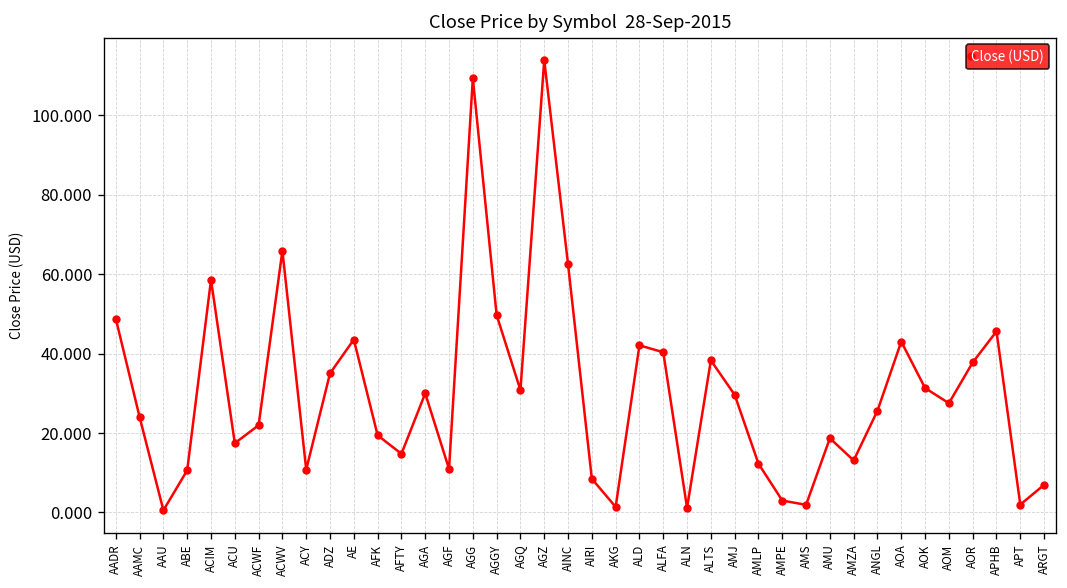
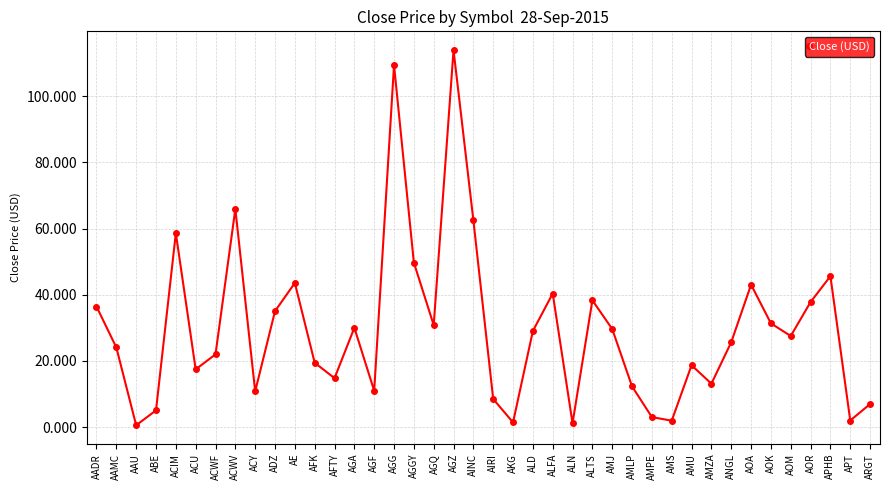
AADR: 49 -> 36
ABE: 11 -> 5
ALD: 42 -> 29
